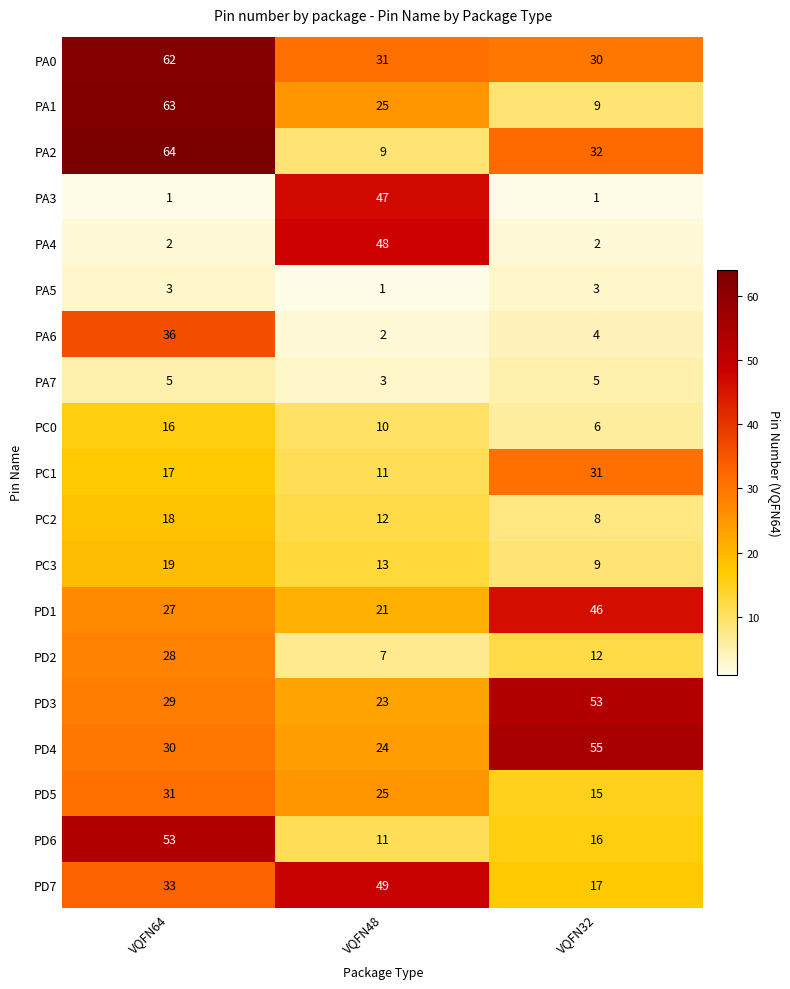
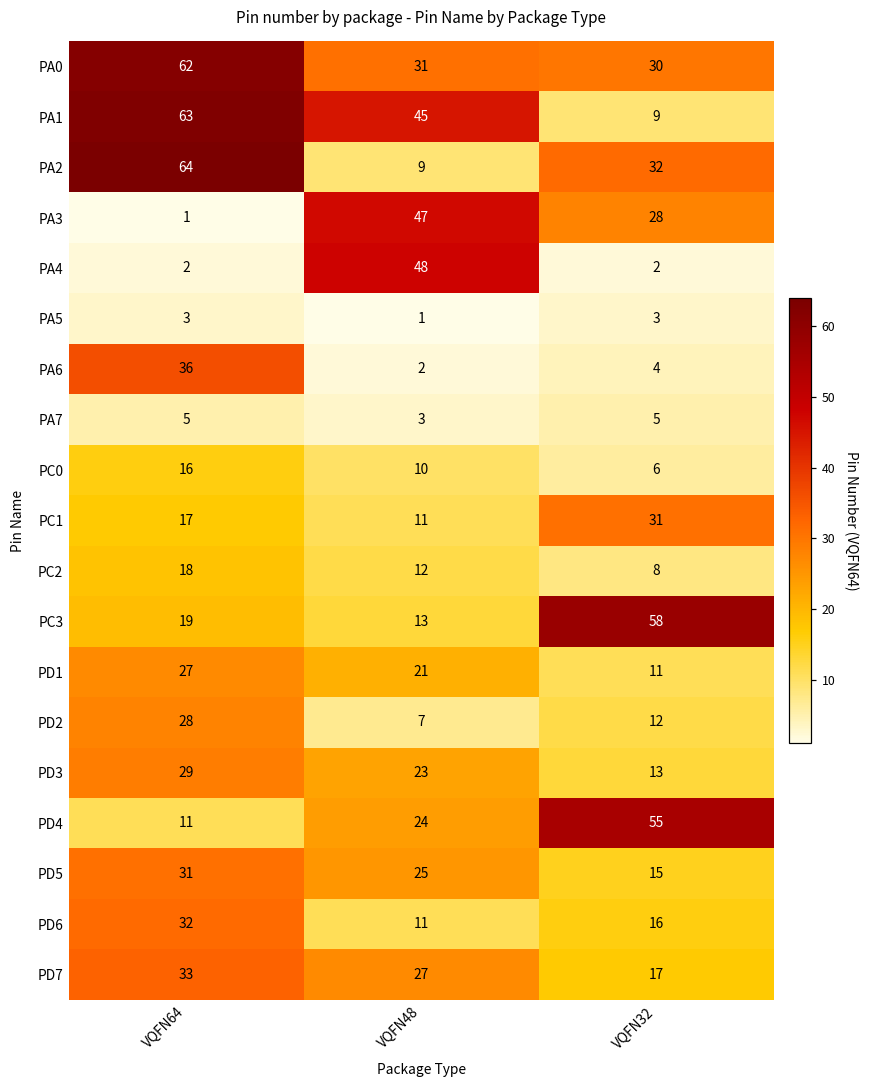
PA1, VQFN48: 25 -> 45
PA3, VQFN32: 1 -> 28
PC3, VQFN32: 9 -> 58
PD1, VQFN32: 46 -> 11
PD3, VQFN32: 53 -> 13
PD4, VQFN64: 30 -> 11
PD6, VQFN64: 53 -> 32
PD7, VQFN48: 49 -> 27
